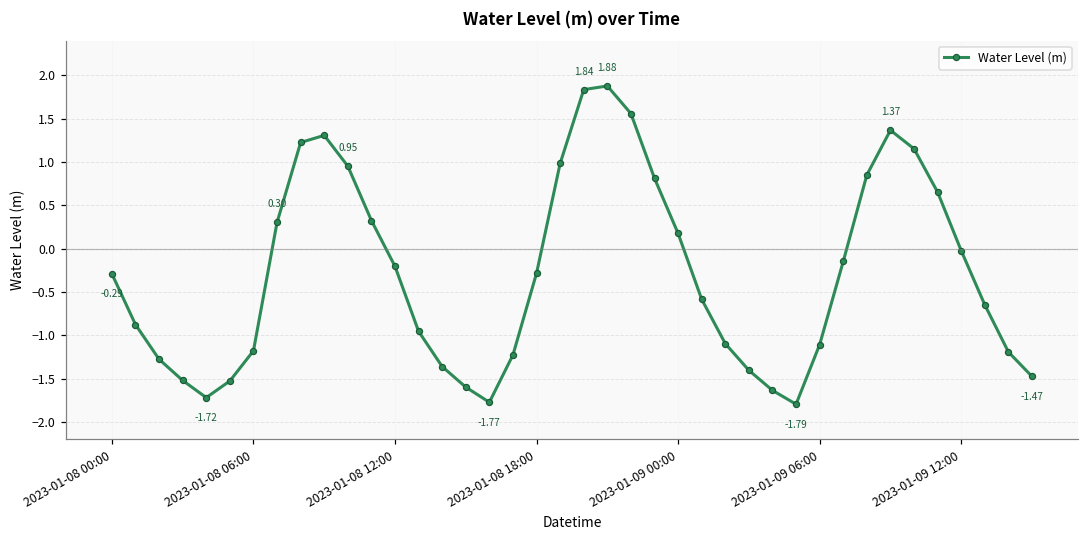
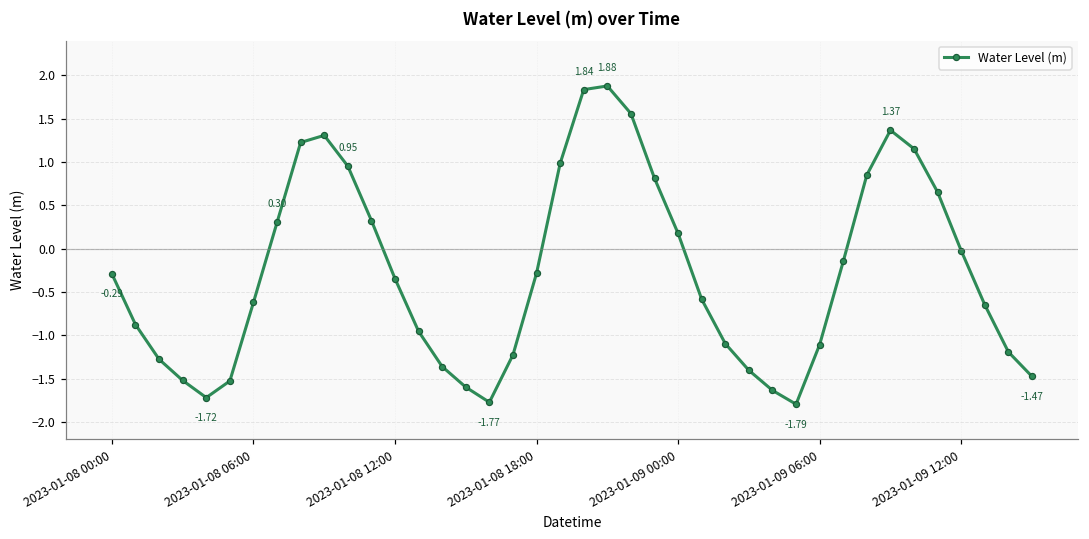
2023-01-08 06:00: -1.2 -> -0.6
2023-01-08 12:00: -0.2 -> -0.3
